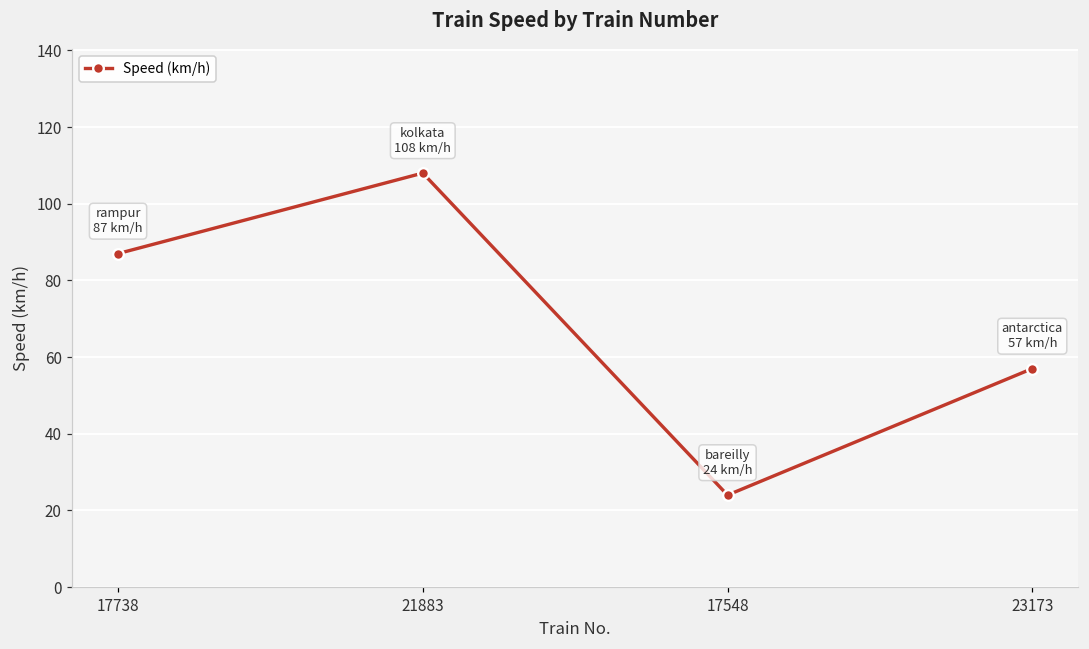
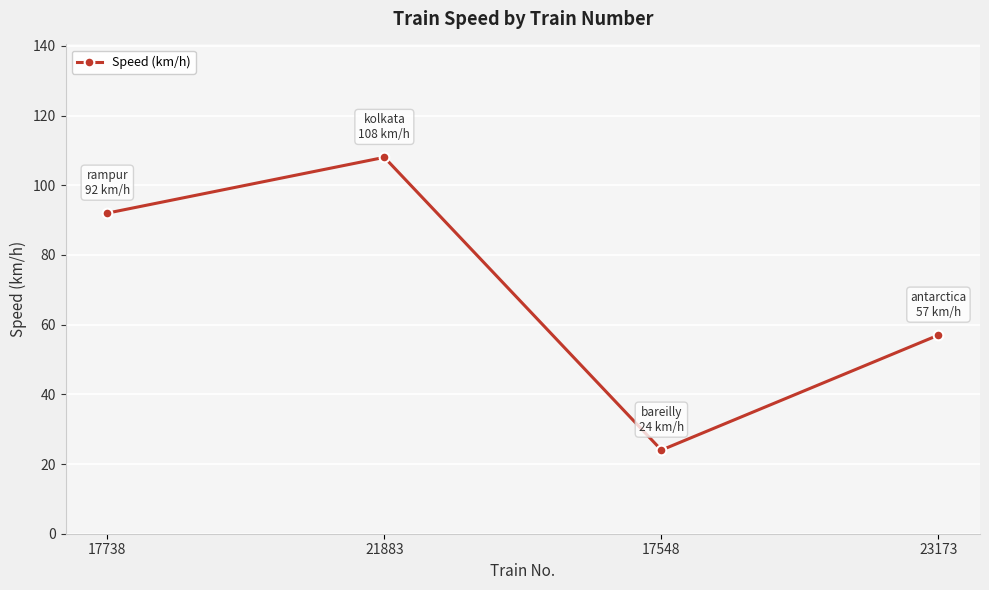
17738: 87 -> 92
